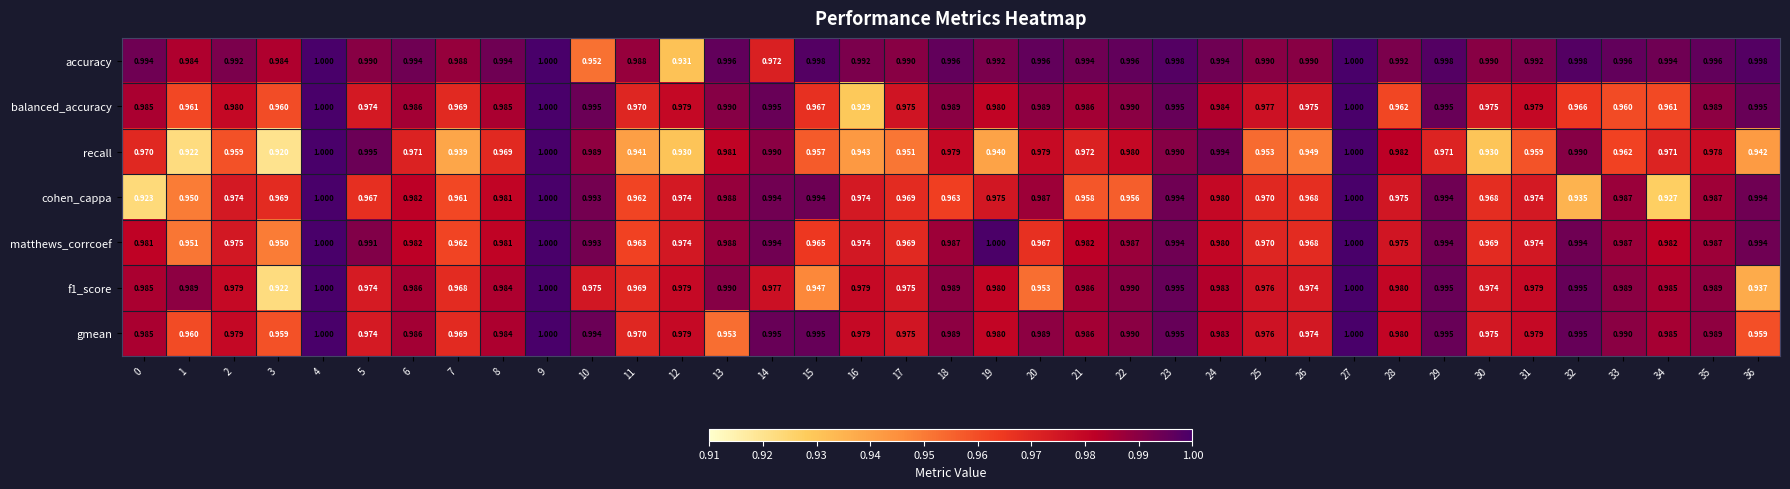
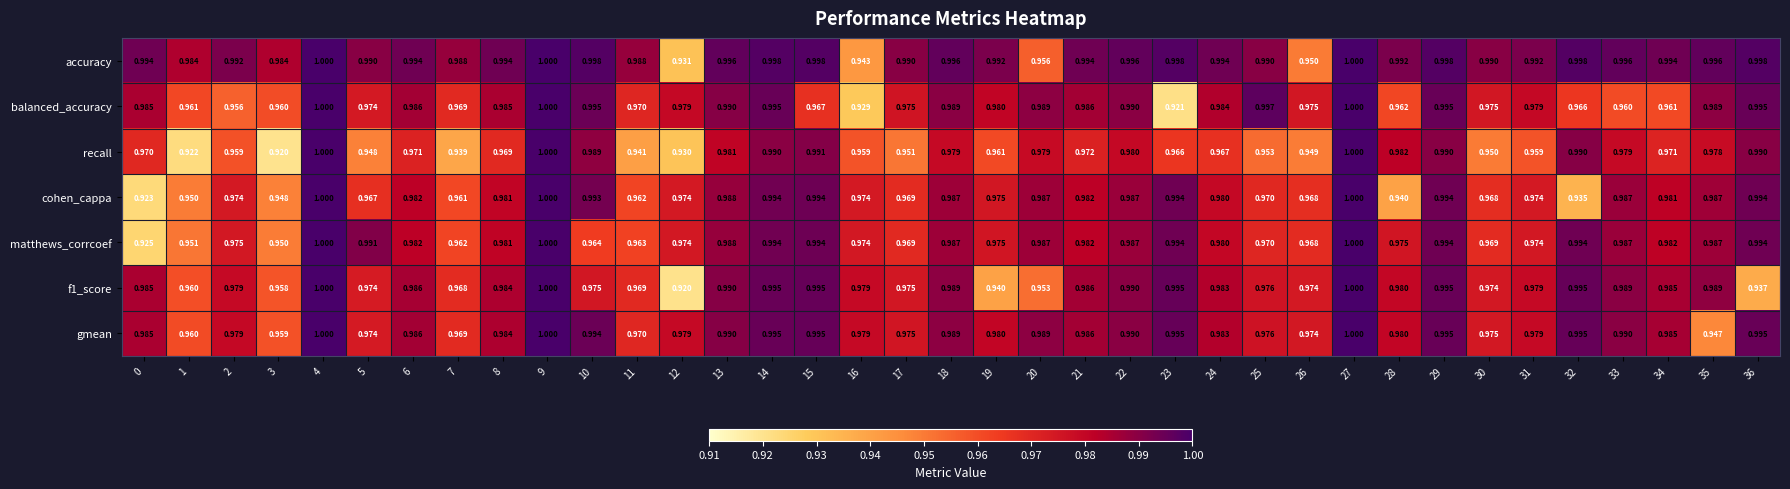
accuracy, 10: 0.952 -> 0.998
accuracy, 14: 0.972 -> 0.998
accuracy, 16: 0.992 -> 0.943
accuracy, 20: 0.996 -> 0.956
accuracy, 26: 0.990 -> 0.950
balanced_accuracy, 2: 0.980 -> 0.956
balanced_accuracy, 23: 0.995 -> 0.921
balanced_accuracy, 25: 0.977 -> 0.997
recall, 5: 0.995 -> 0.948
recall, 15: 0.957 -> 0.991
recall, 16: 0.943 -> 0.959
recall, 19: 0.940 -> 0.961
recall, 23: 0.990 -> 0.966
recall, 24: 0.994 -> 0.967
recall, 29: 0.971 -> 0.990
recall, 30: 0.930 -> 0.950
recall, 33: 0.962 -> 0.979
recall, 36: 0.942 -> 0.990
cohen_cappa, 3: 0.969 -> 0.948
cohen_cappa, 18: 0.963 -> 0.987
cohen_cappa, 21: 0.958 -> 0.982
cohen_cappa, 22: 0.956 -> 0.987
cohen_cappa, 28: 0.975 -> 0.940
cohen_cappa, 34: 0.927 -> 0.981
matthews_corrcoef, 0: 0.981 -> 0.925
matthews_corrcoef, 10: 0.993 -> 0.964
matthews_corrcoef, 15: 0.965 -> 0.994
matthews_corrcoef, 19: 1.000 -> 0.975
matthews_corrcoef, 20: 0.967 -> 0.987
f1_score, 1: 0.989 -> 0.960
f1_score, 3: 0.922 -> 0.958
f1_score, 12: 0.979 -> 0.920
f1_score, 14: 0.977 -> 0.995
f1_score, 15: 0.947 -> 0.995
f1_score, 19: 0.980 -> 0.940
gmean, 13: 0.953 -> 0.990
gmean, 35: 0.989 -> 0.947
gmean, 36: 0.959 -> 0.995
